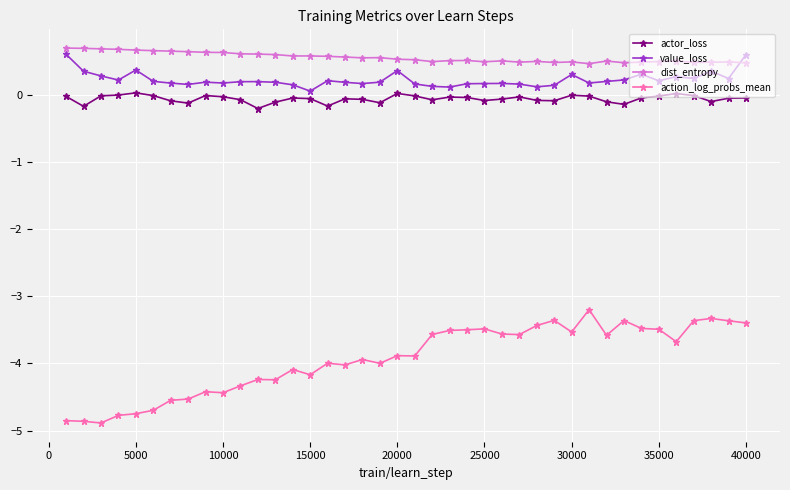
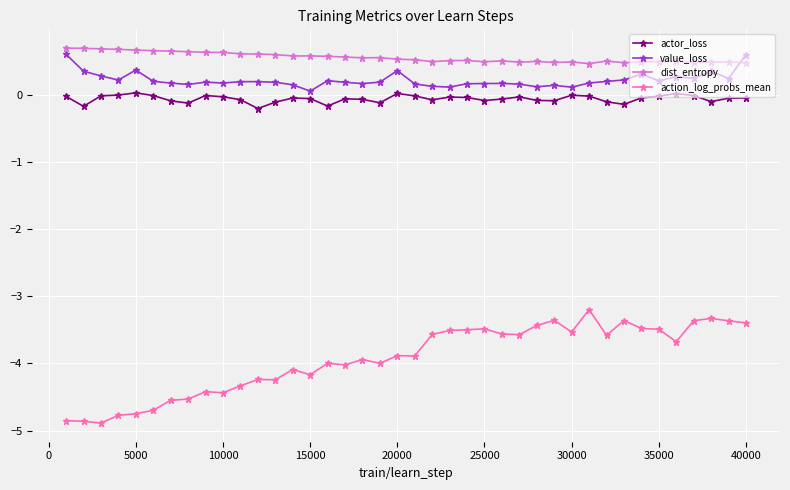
value_loss, 30000: 0.3 -> 0.1
